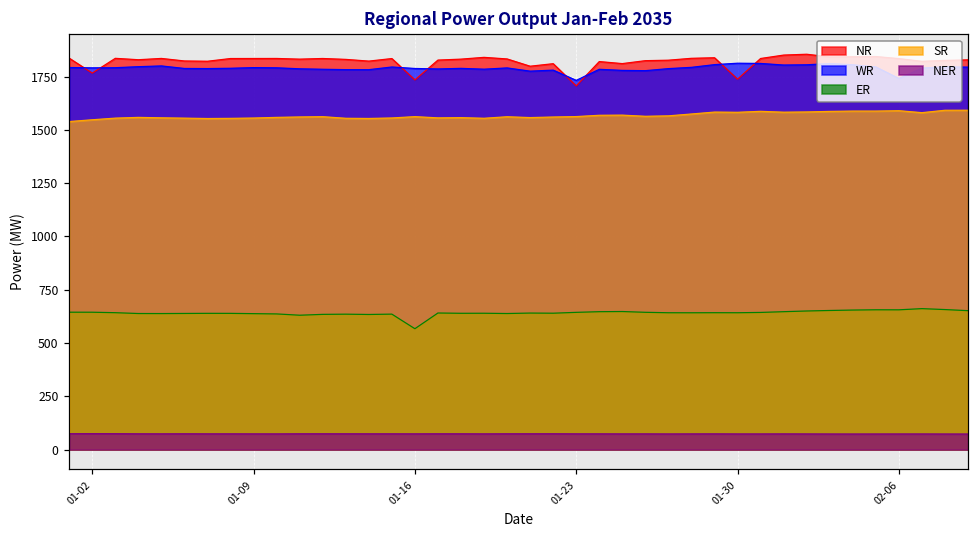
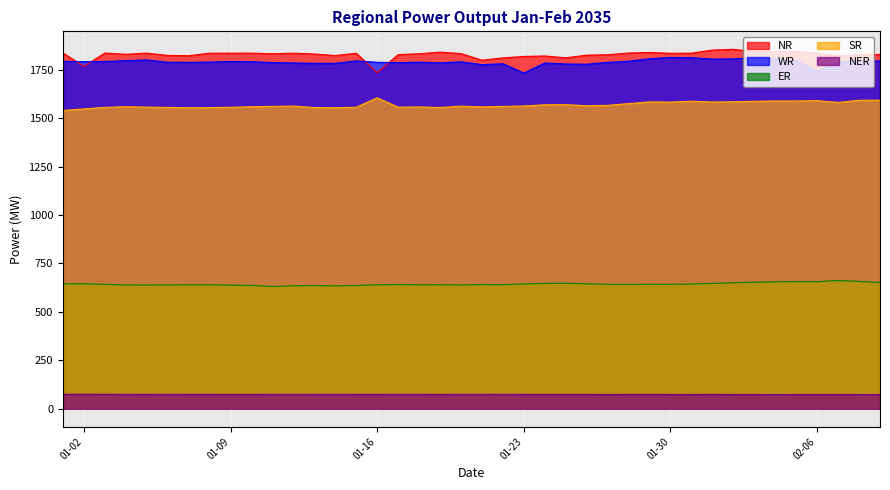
ER, 01-16: 570 -> 640
SR, 01-16: 1560 -> 1600
NR, 01-23: 1710 -> 1820
NR, 01-30: 1740 -> 1830
